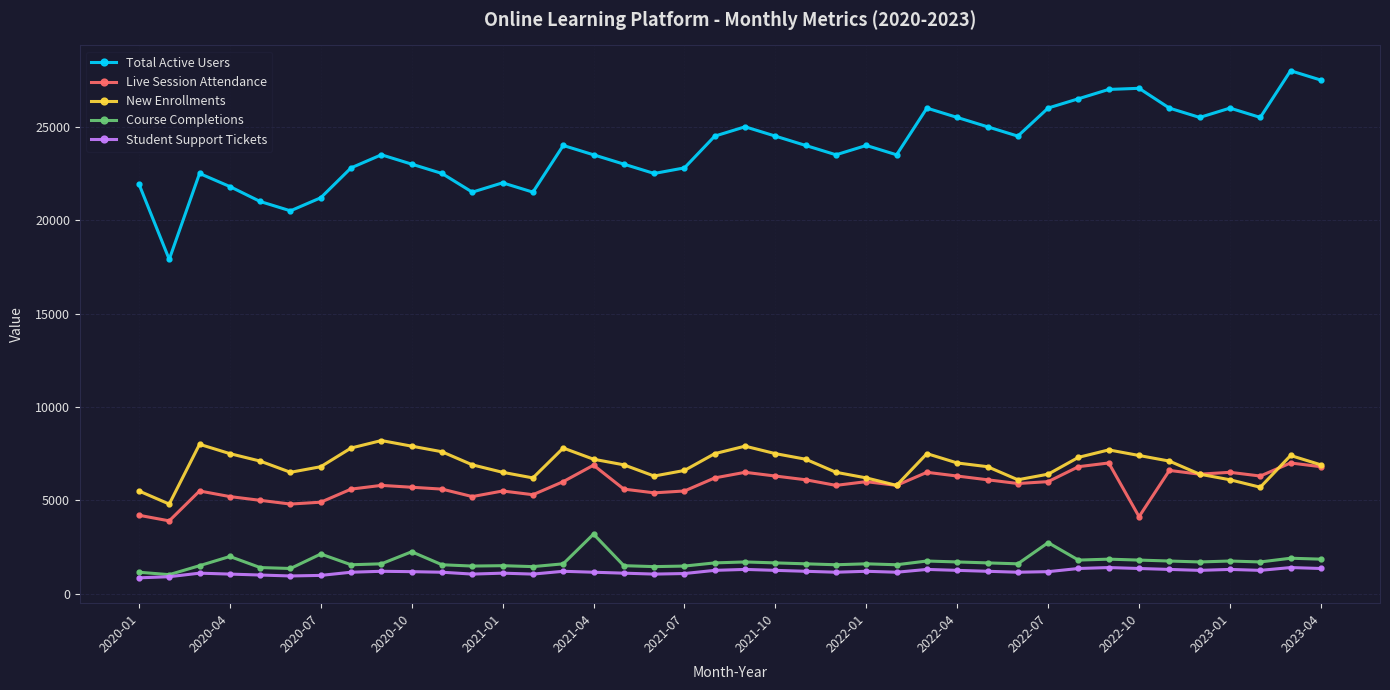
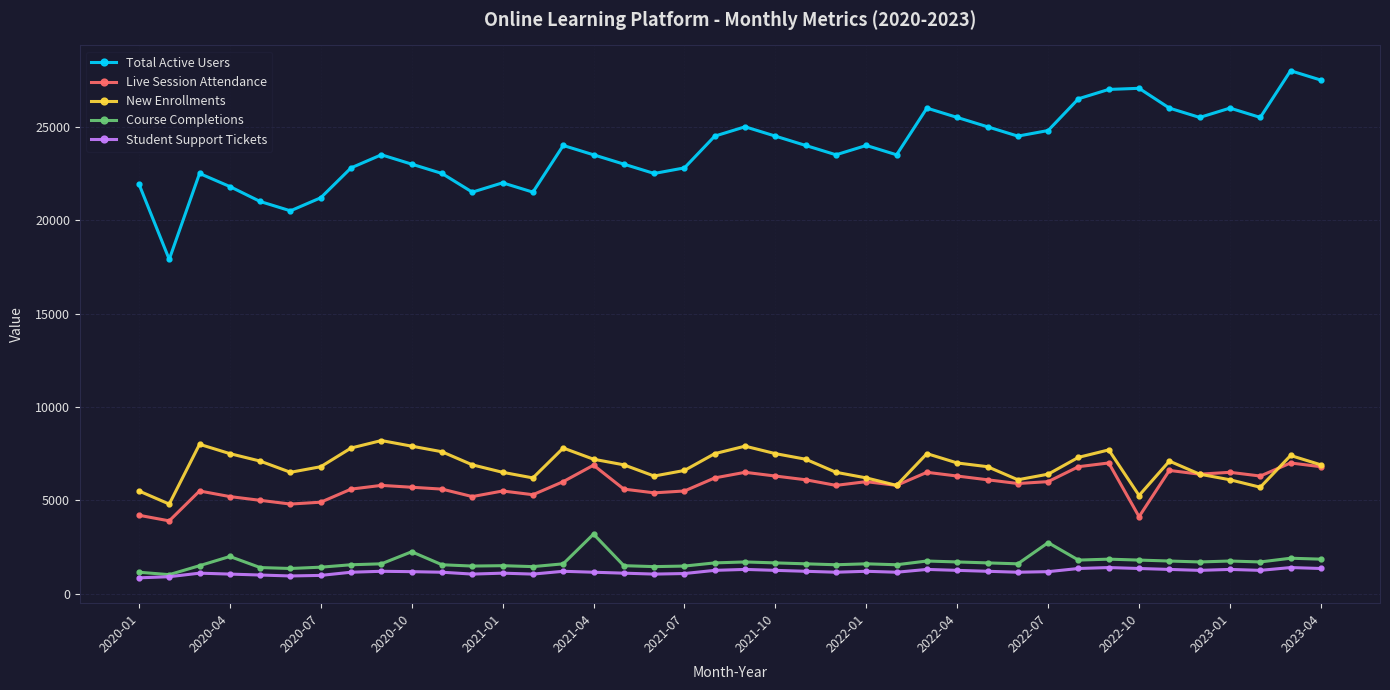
Course Completions, 2020-07: 2100 -> 1400
Total Active Users, 2022-07: 26000 -> 24800
New Enrollments, 2022-10: 7400 -> 5300
